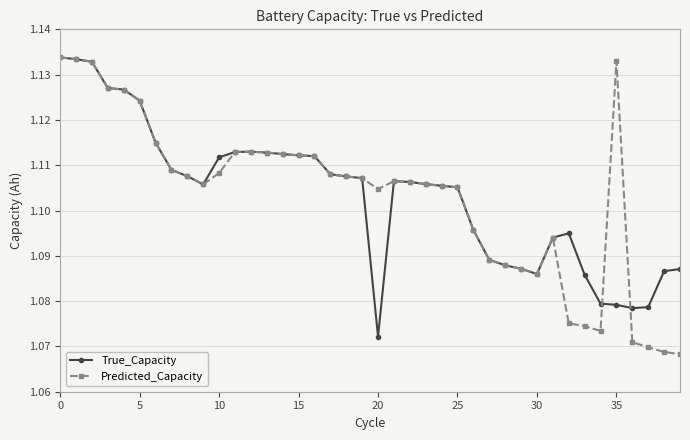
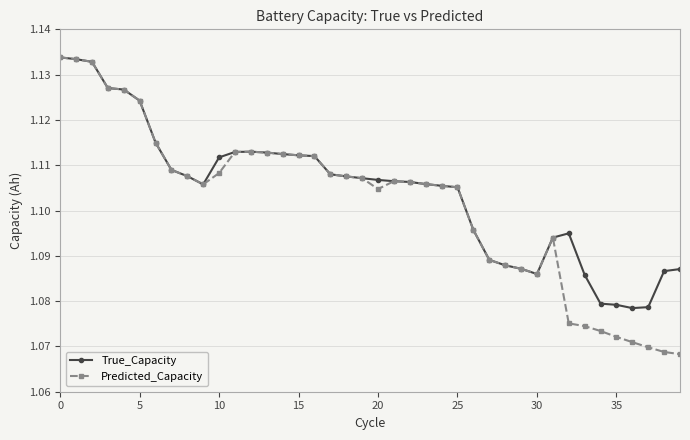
True_Capacity, 20: 1.072 -> 1.107
Predicted_Capacity, 35: 1.133 -> 1.072
